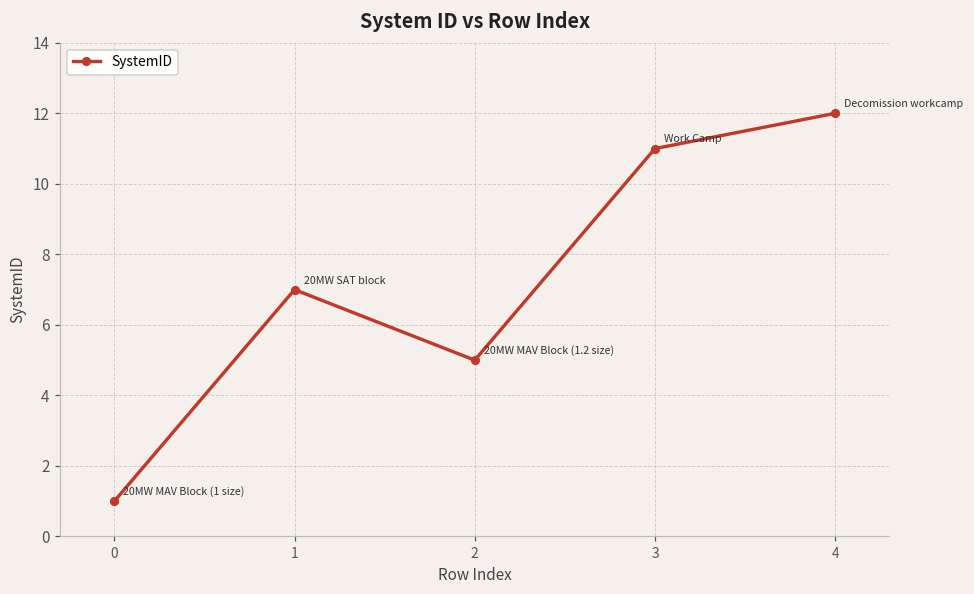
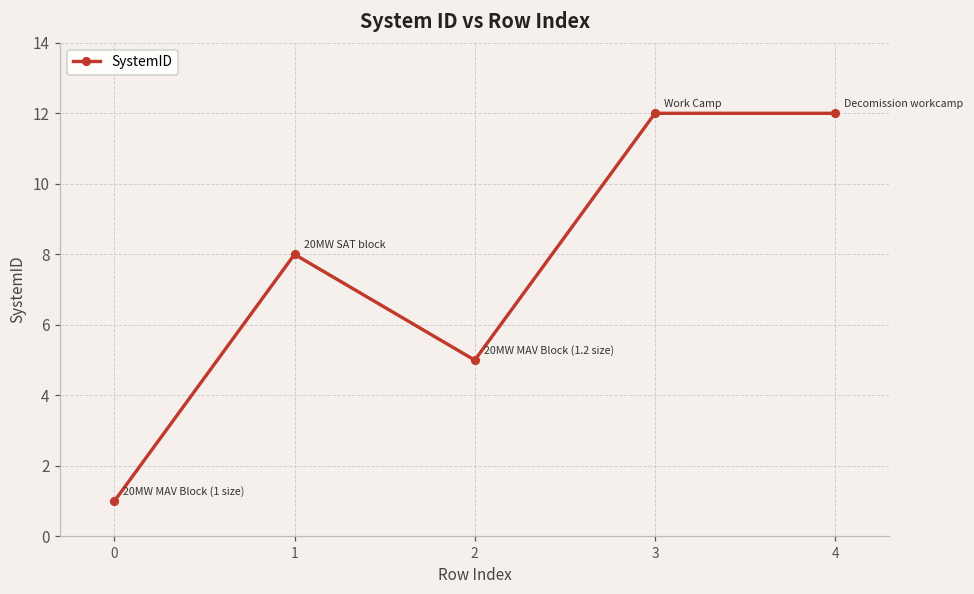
1: 7 -> 8
3: 11 -> 12
